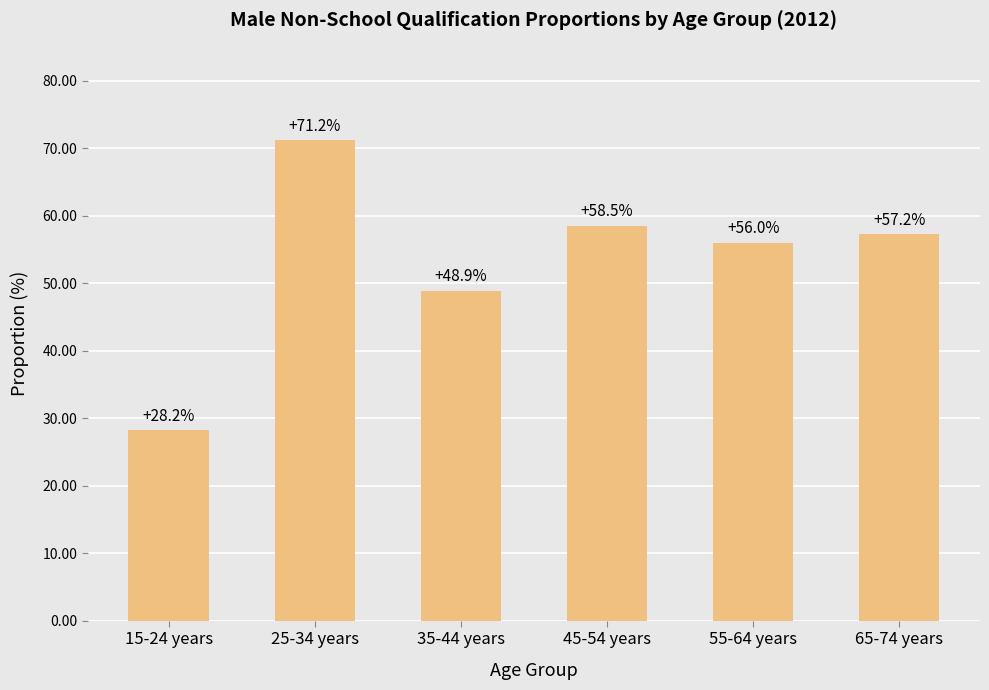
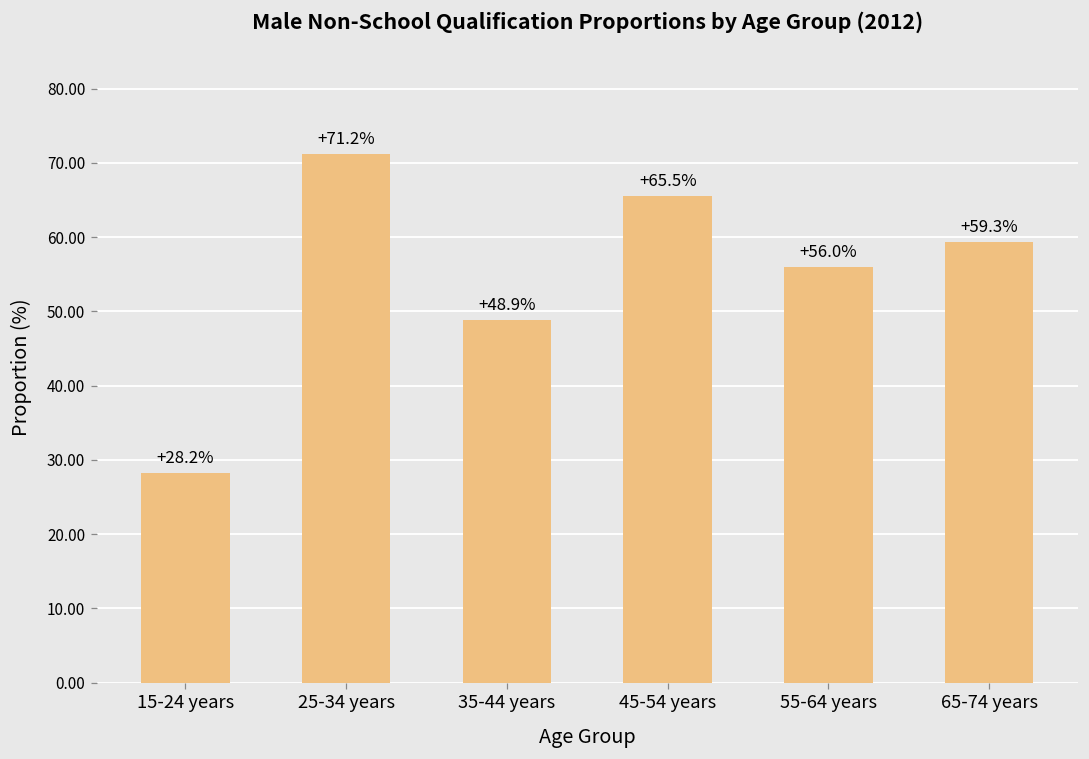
45-54 years: +58.5% -> +65.5%
65-74 years: +57.2% -> +59.3%
